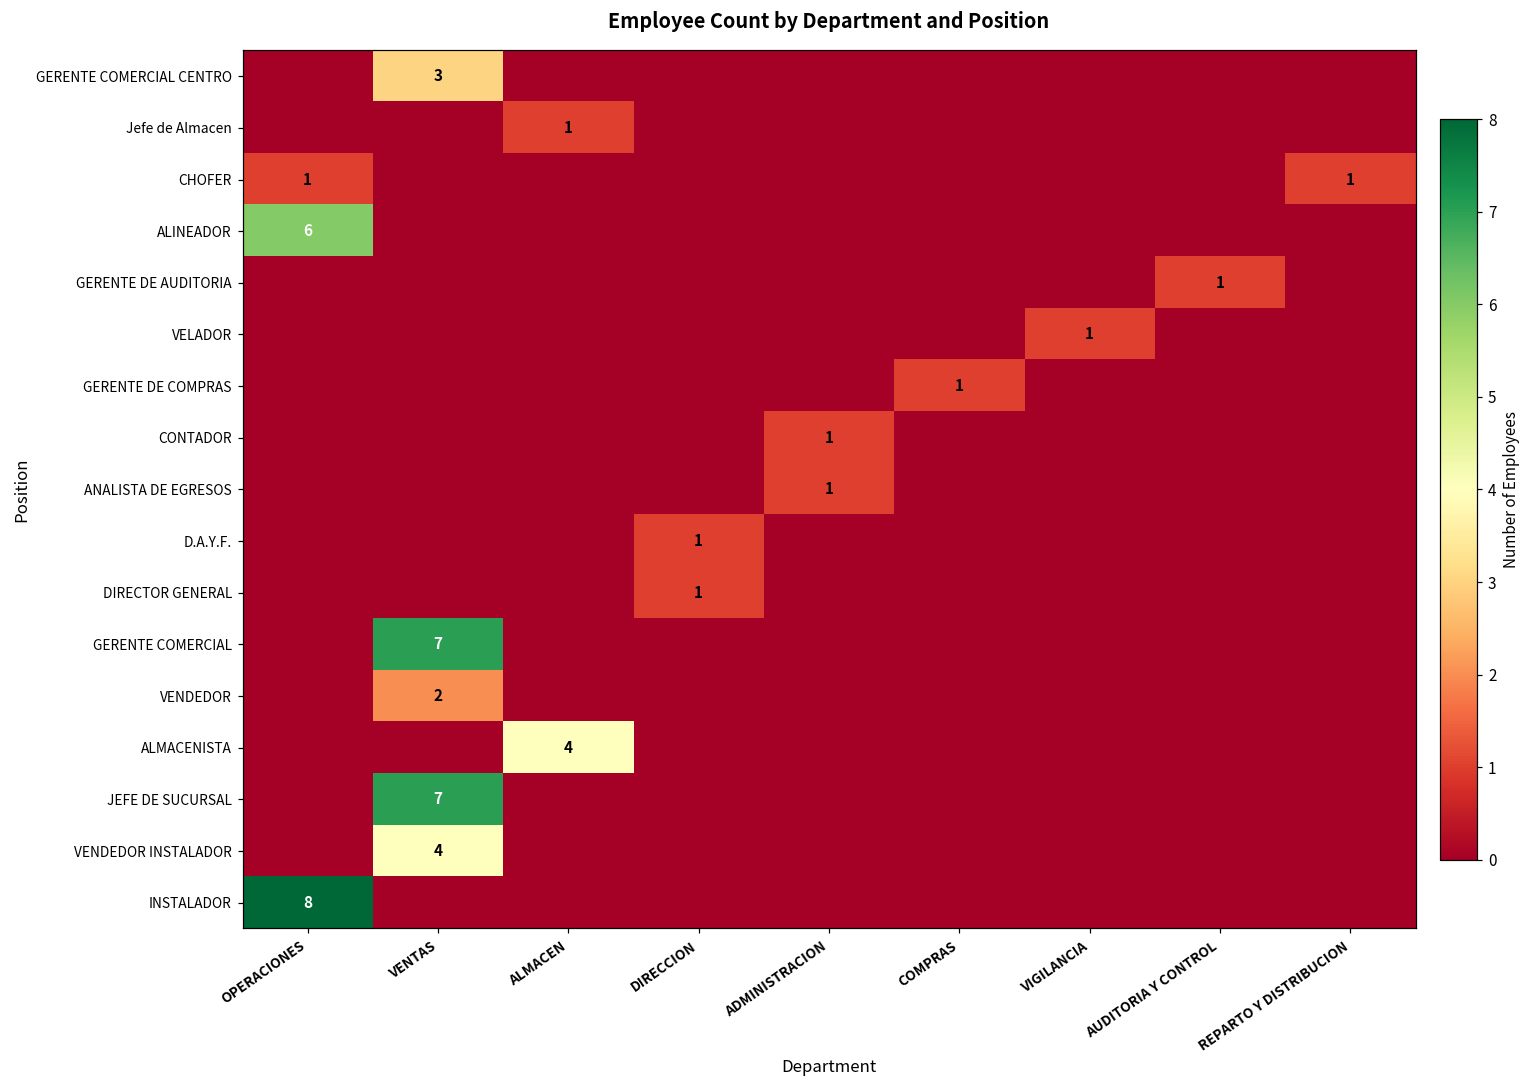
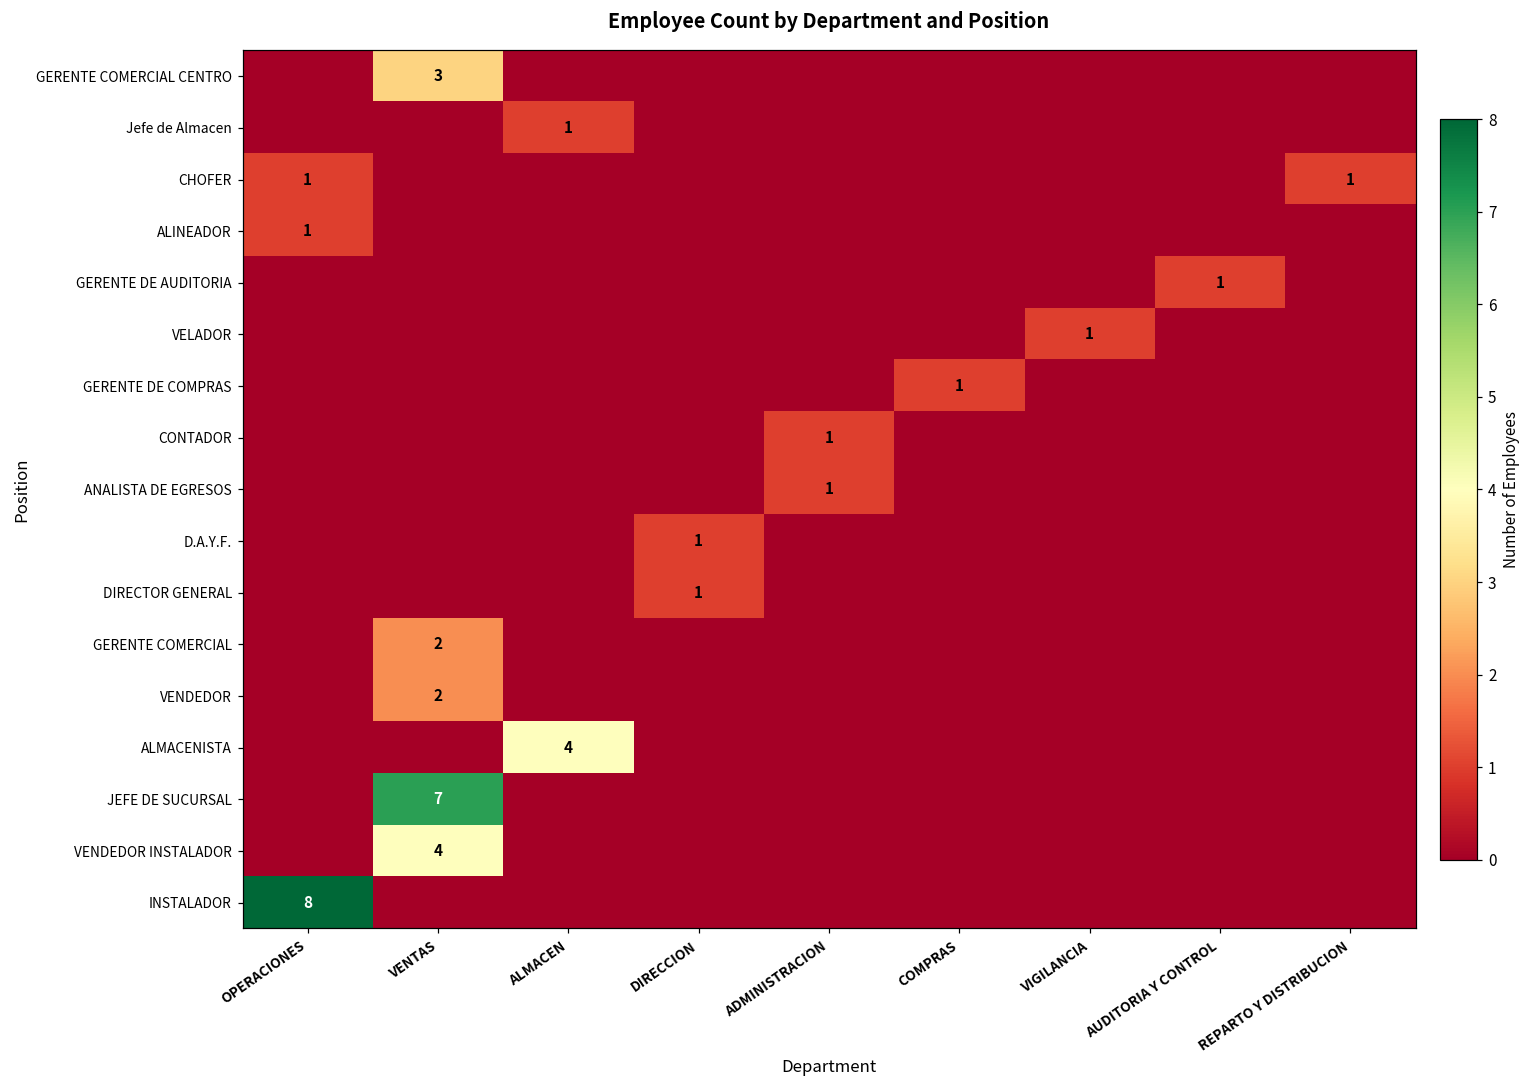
ALINEADOR, OPERACIONES: 6 -> 1
GERENTE COMERCIAL, VENTAS: 7 -> 2
